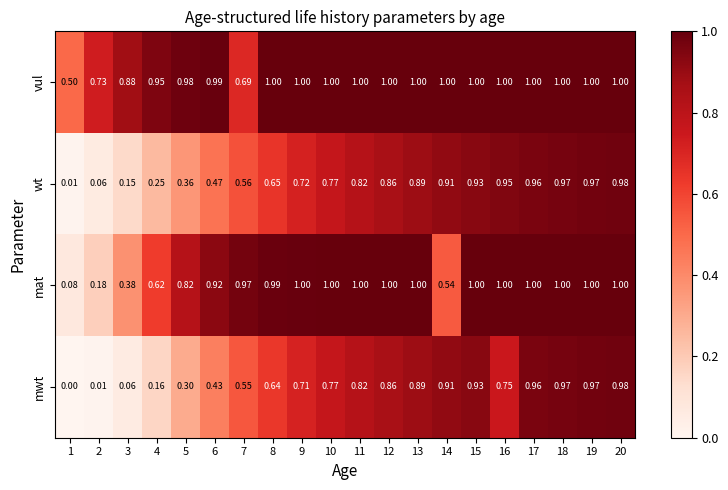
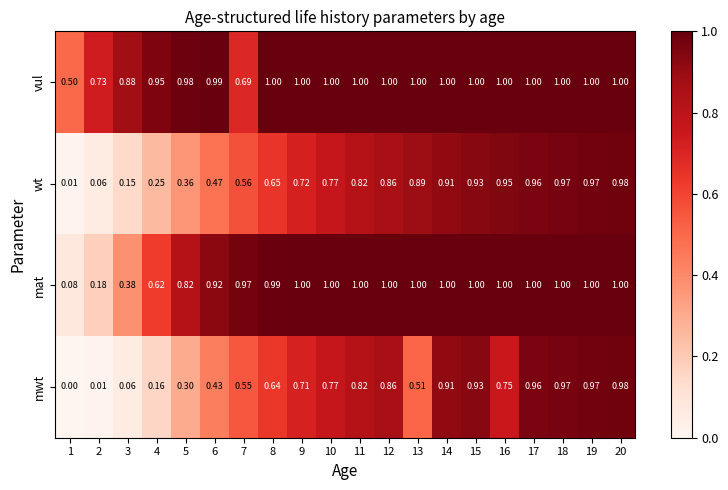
mat, 14: 0.54 -> 1.00
mwt, 13: 0.89 -> 0.51
